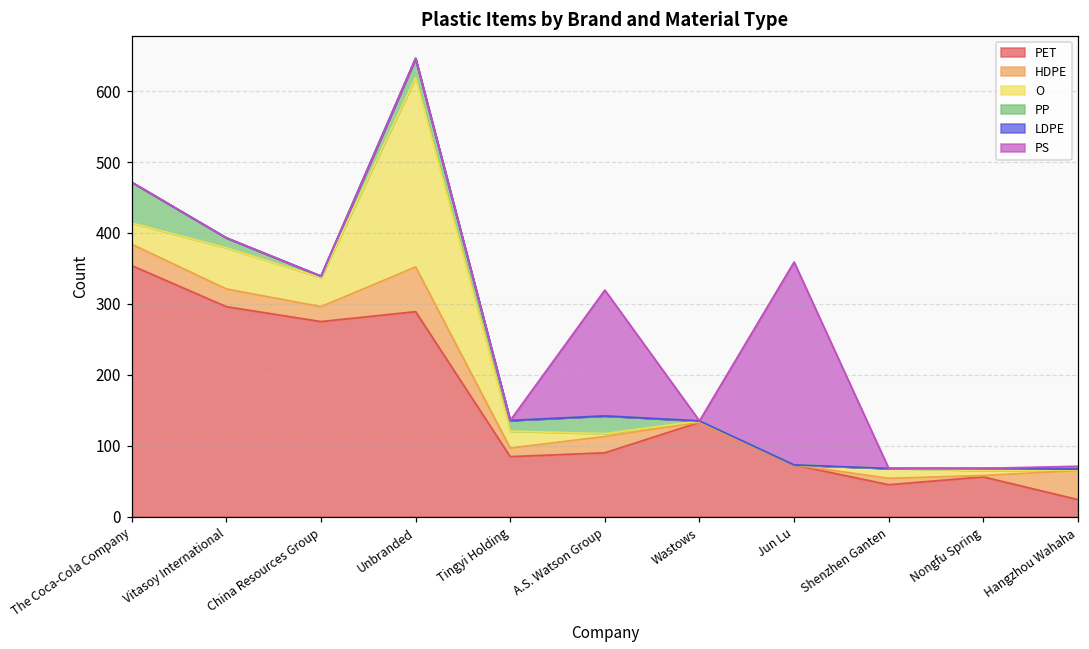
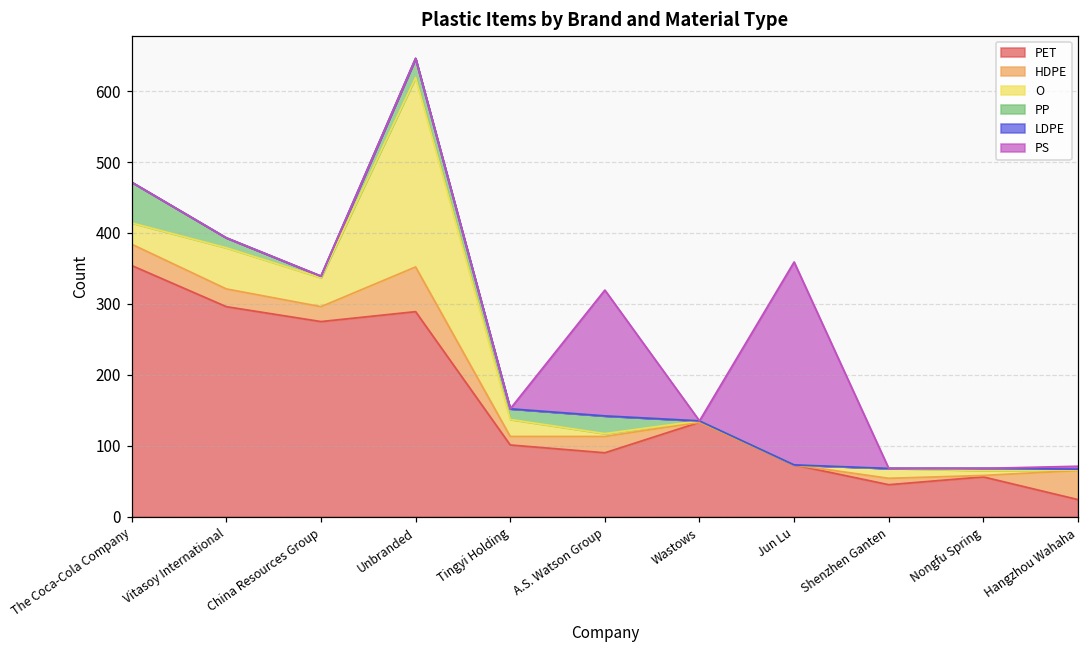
PET, Tingyi Holding: 80 -> 100
